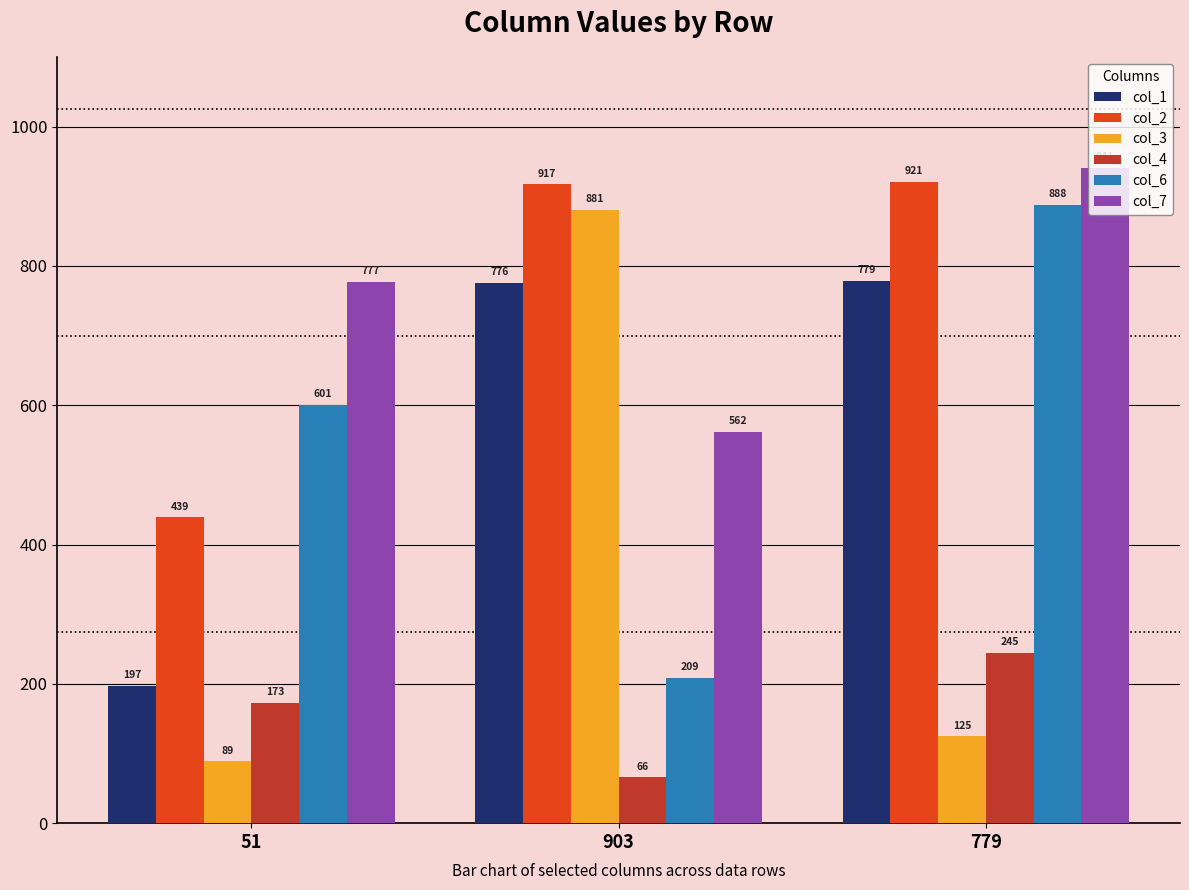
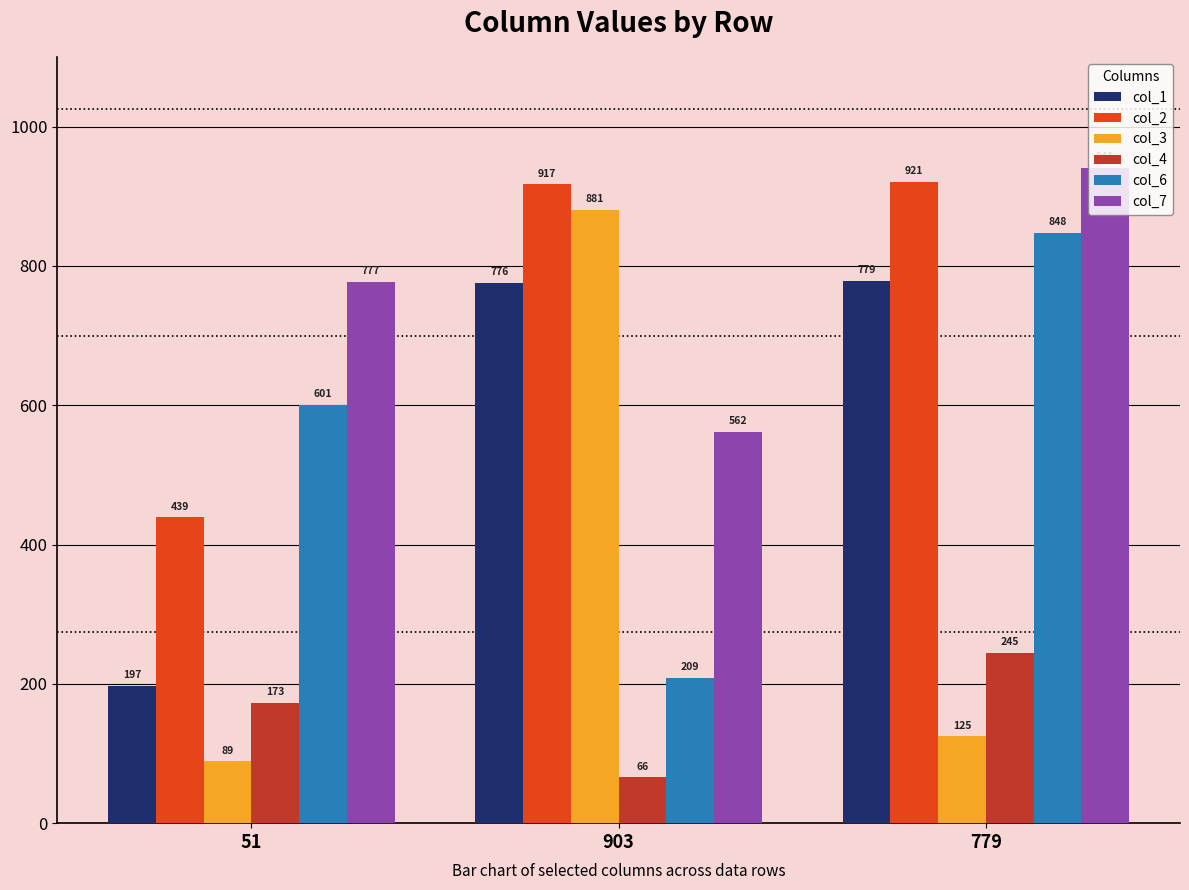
col_6, 779: 888 -> 848
